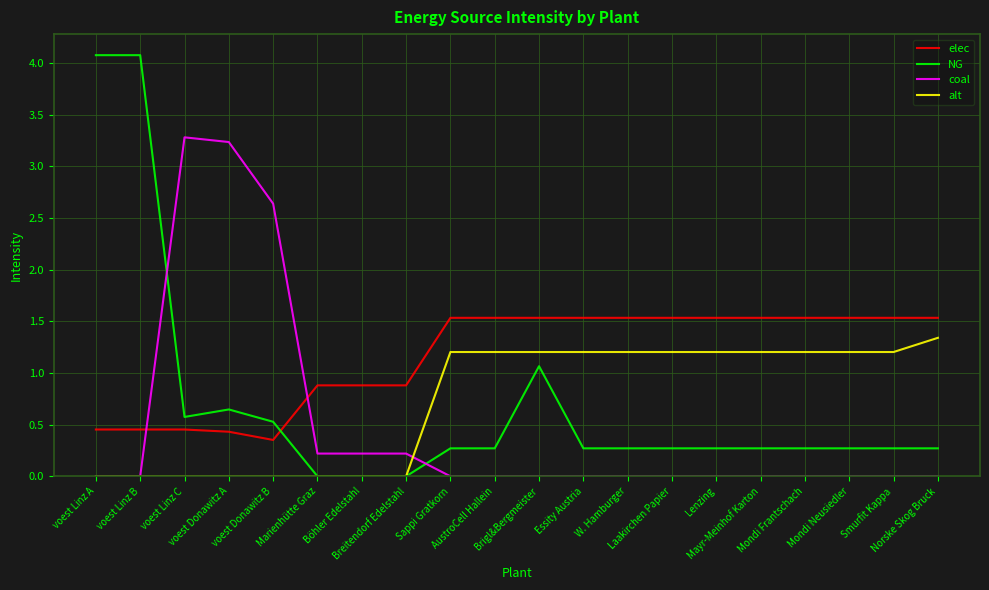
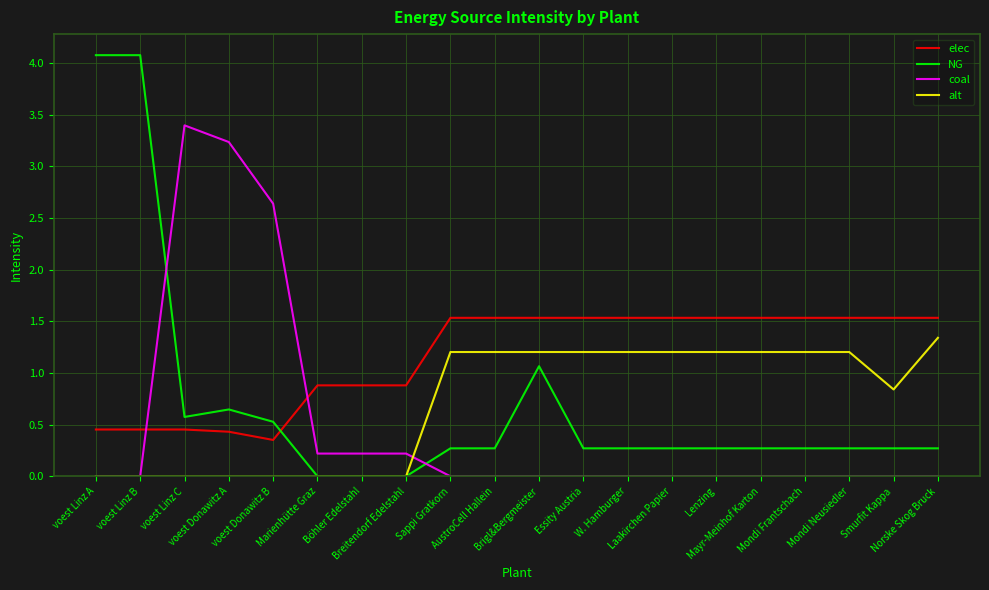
coal, voest Linz C: 3.28 -> 3.40
alt, Smurfit Kappa: 1.20 -> 0.84
